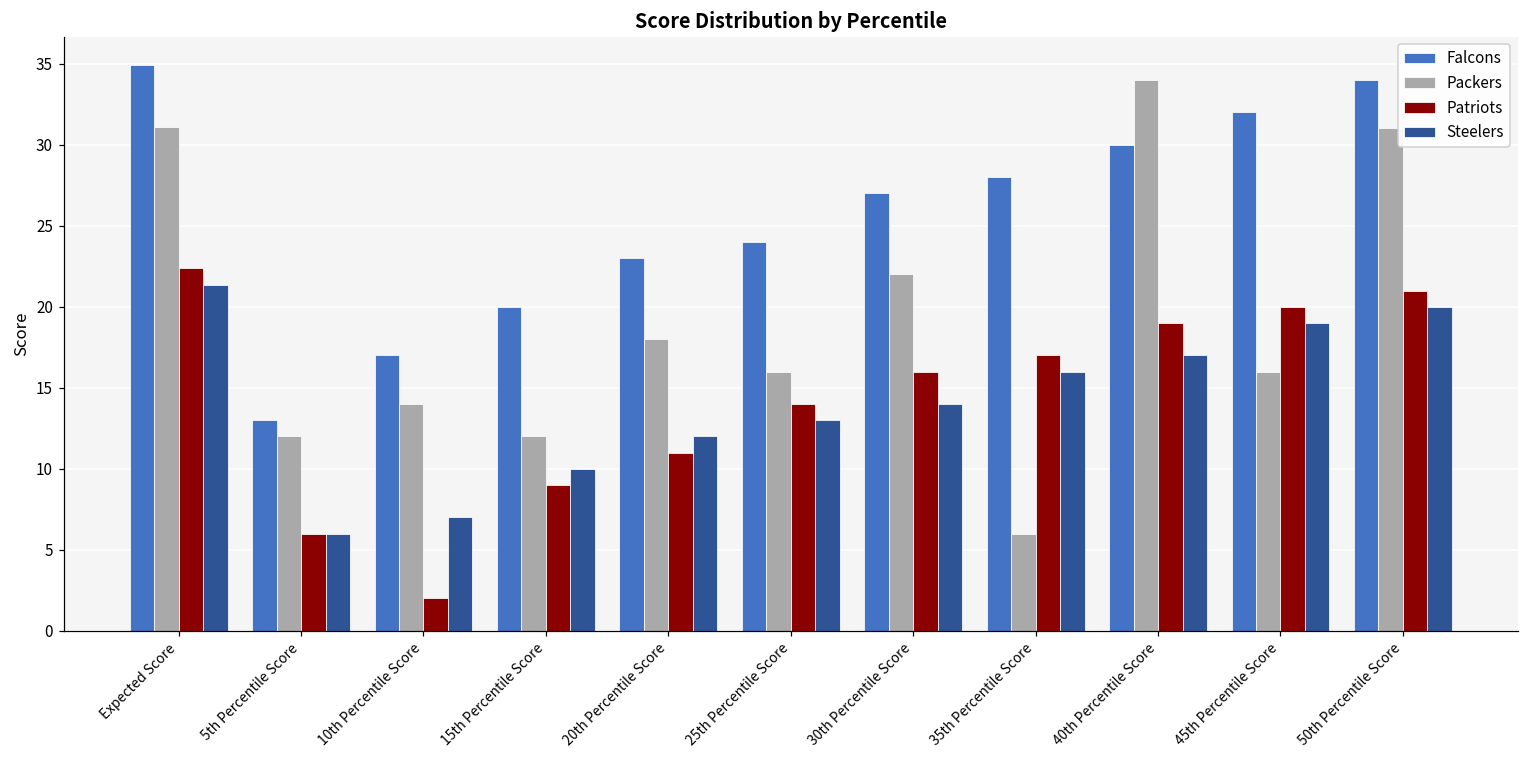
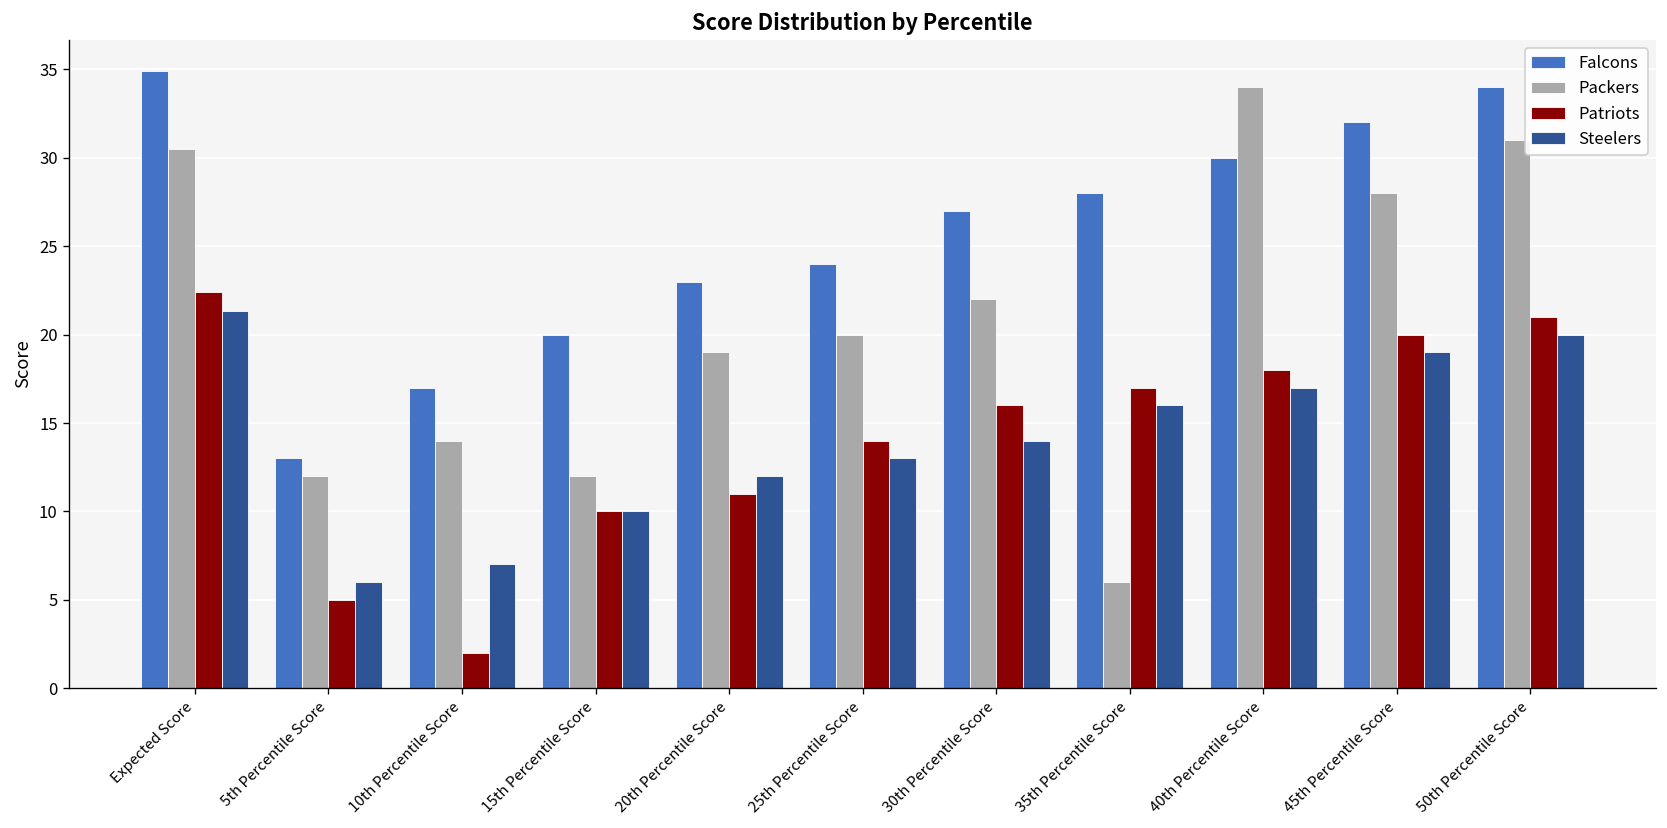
Packers, Expected Score: 31.1 -> 30.5
Patriots, 5th Percentile Score: 6 -> 5
Patriots, 15th Percentile Score: 9 -> 10
Packers, 20th Percentile Score: 18 -> 19
Packers, 25th Percentile Score: 16 -> 20
Patriots, 40th Percentile Score: 19 -> 18
Packers, 45th Percentile Score: 16 -> 28
